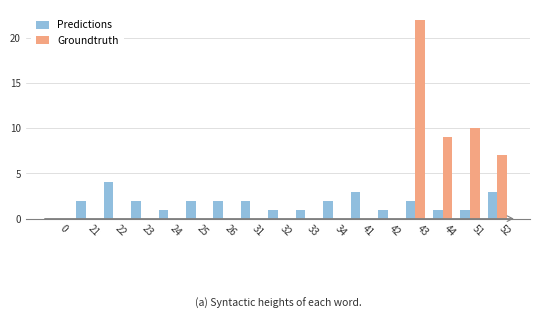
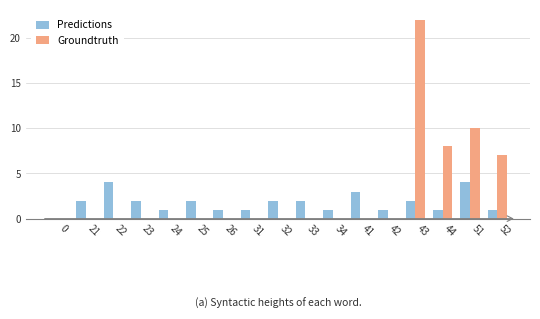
Predictions, 26: 2 -> 1
Predictions, 31: 2 -> 1
Predictions, 32: 1 -> 2
Predictions, 33: 1 -> 2
Predictions, 34: 2 -> 1
Groundtruth, 44: 9 -> 8
Predictions, 51: 1 -> 4
Predictions, 52: 3 -> 1
